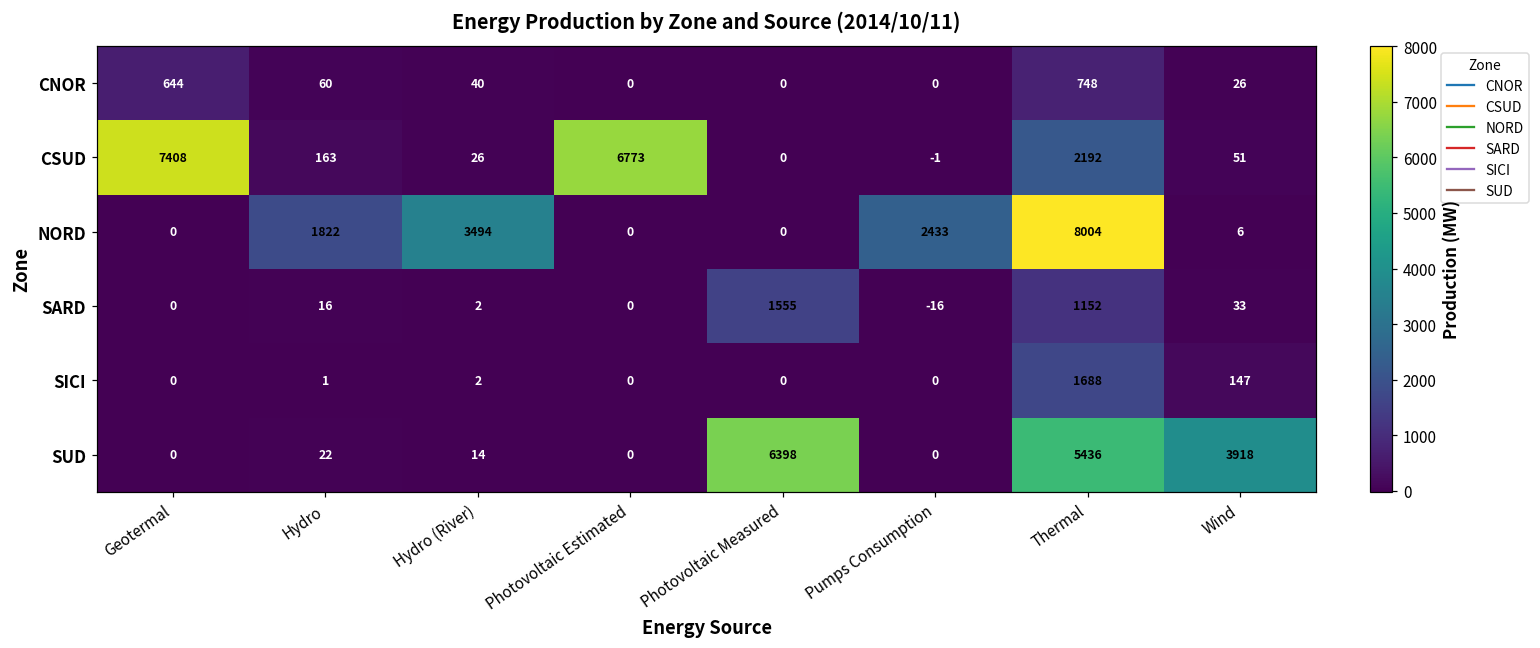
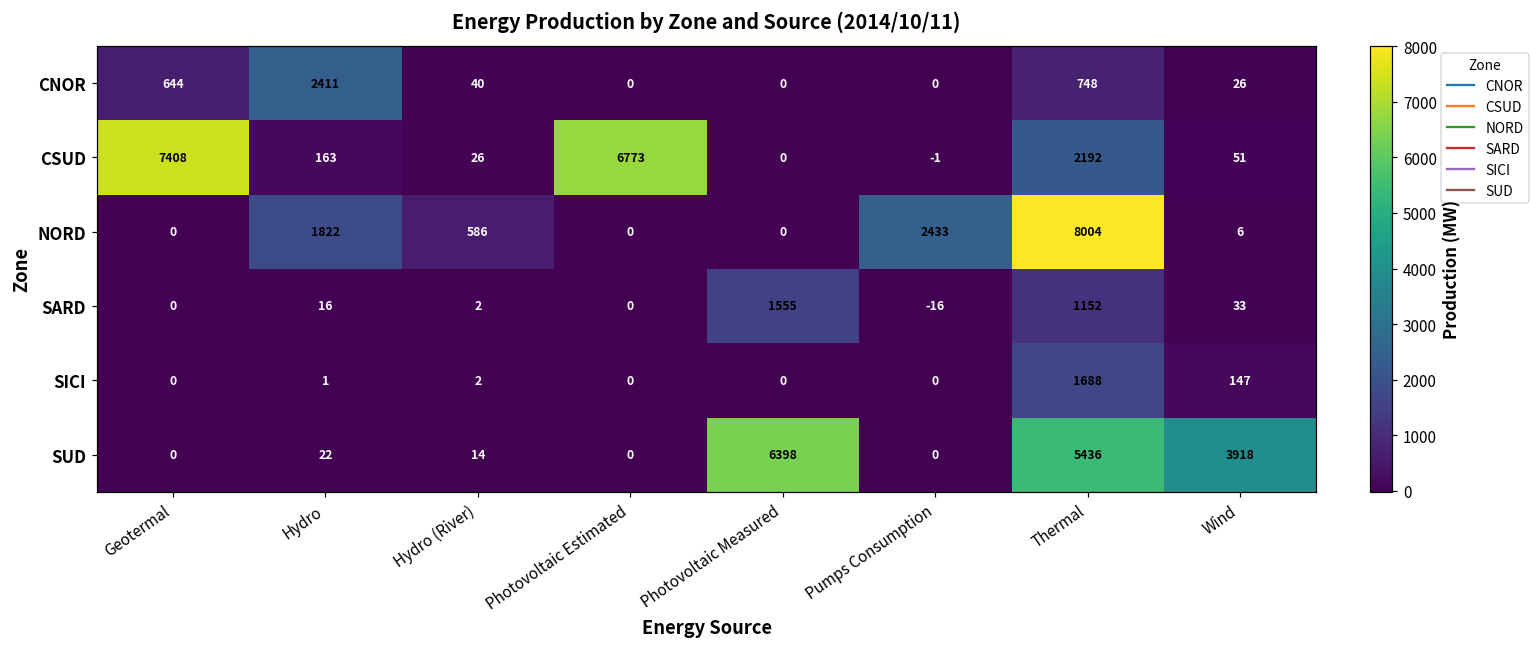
CNOR, Hydro: 60 -> 2411
NORD, Hydro (River): 3494 -> 586
